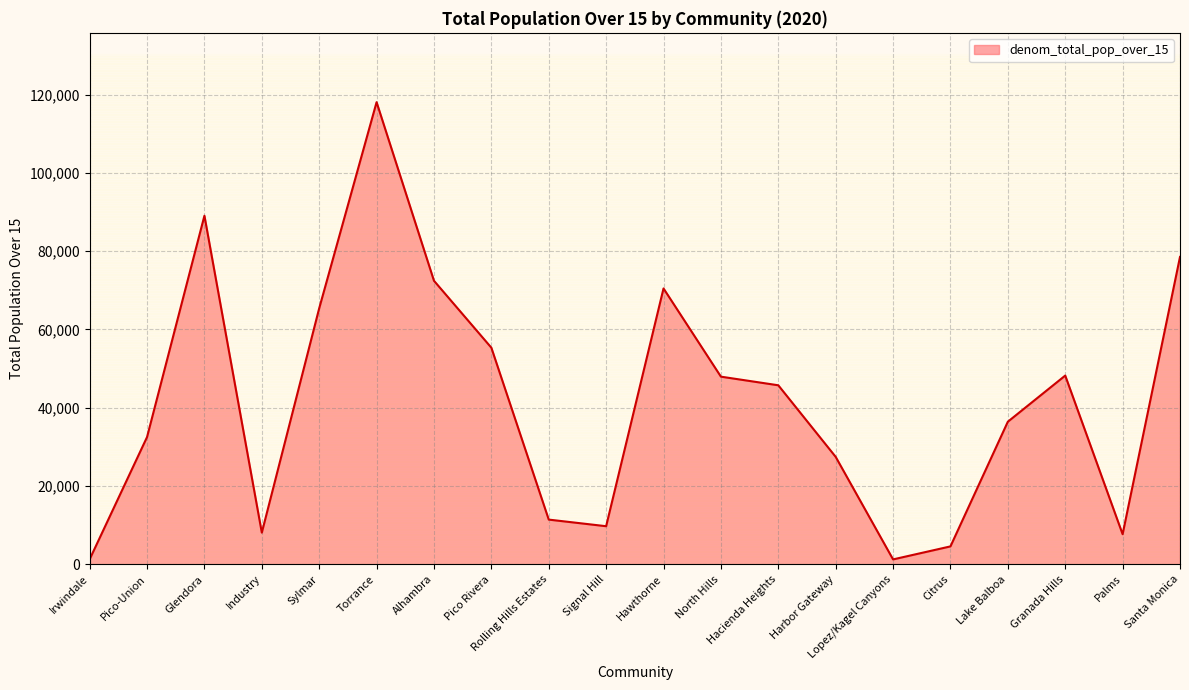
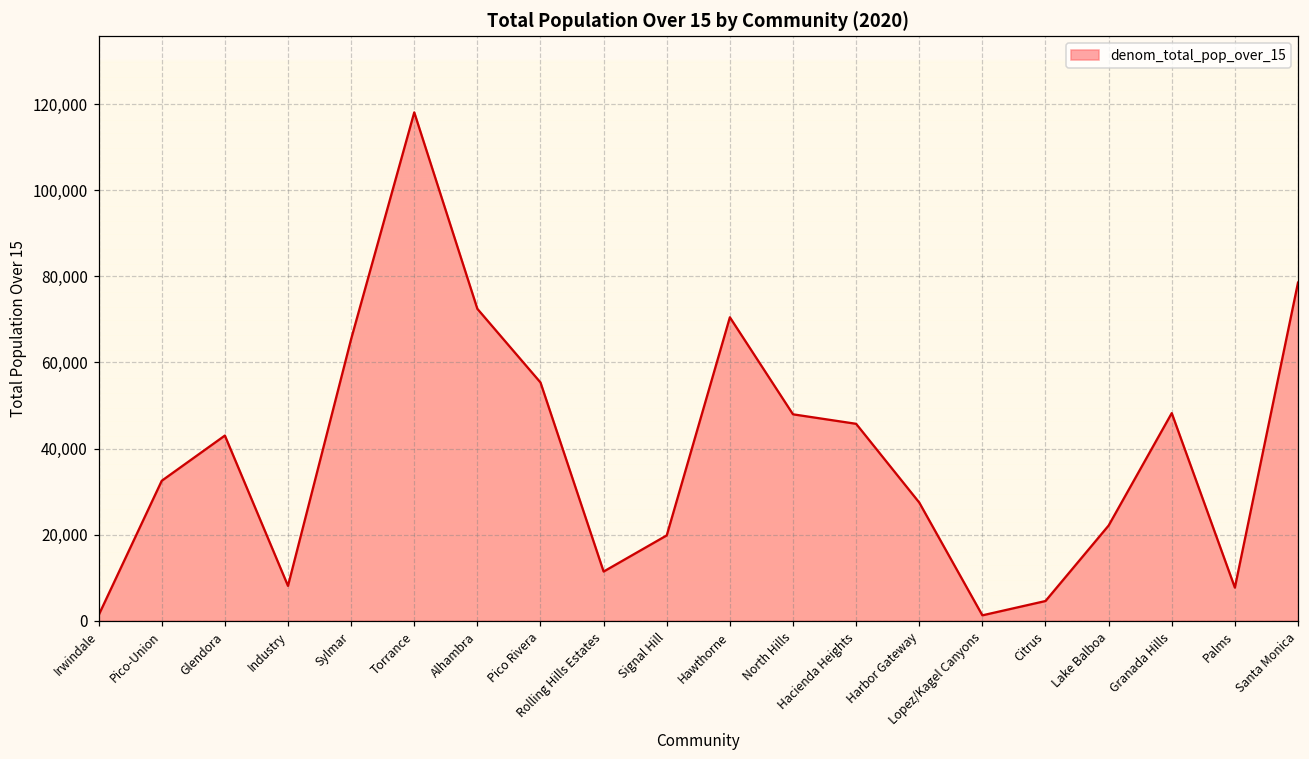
Glendora: 89,000 -> 43,000
Signal Hill: 10,000 -> 20,000
Lake Balboa: 36,000 -> 22,000
